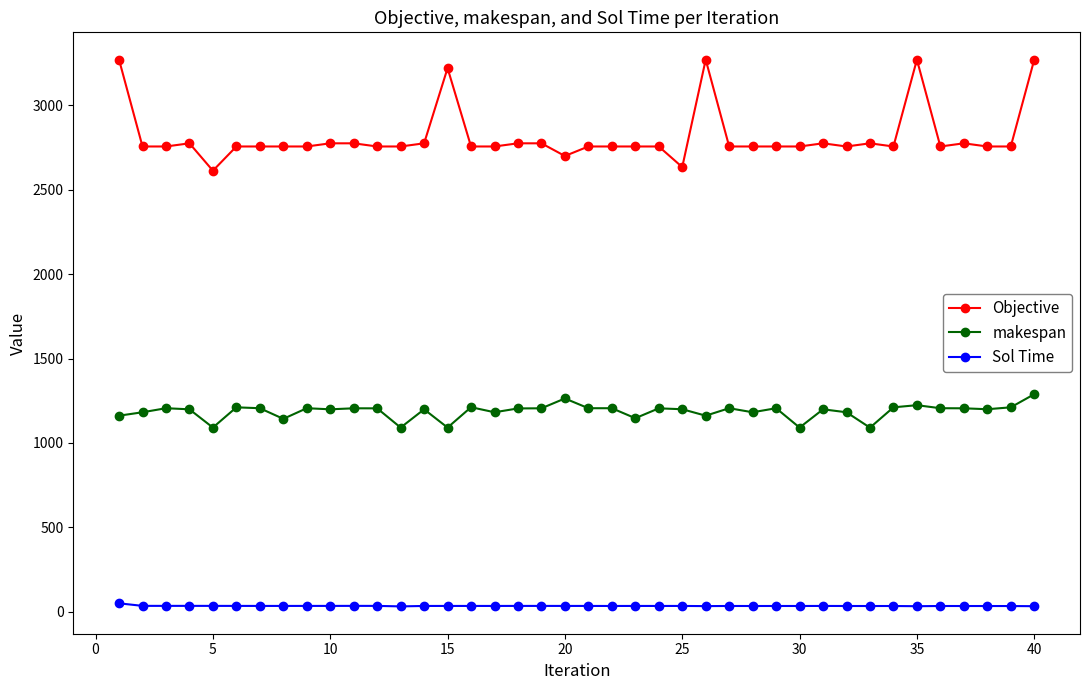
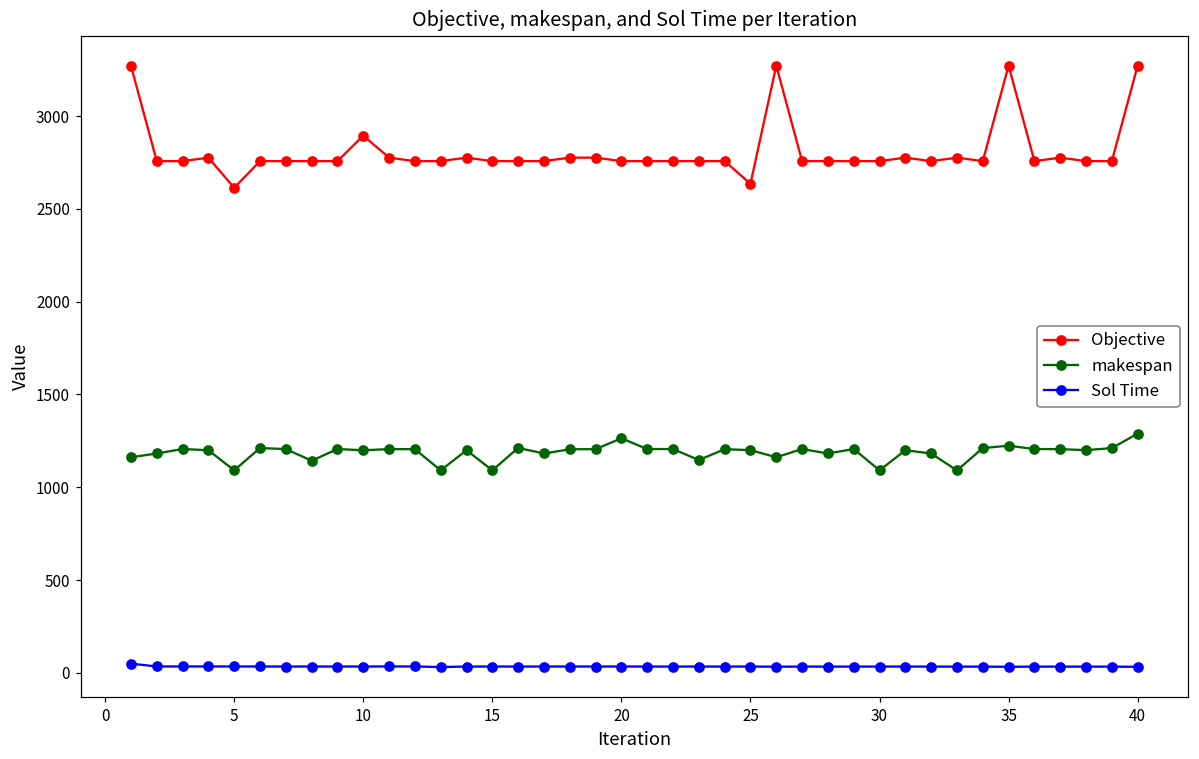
Objective, 10: 2780 -> 2890
Objective, 15: 3220 -> 2760
Objective, 20: 2700 -> 2760
